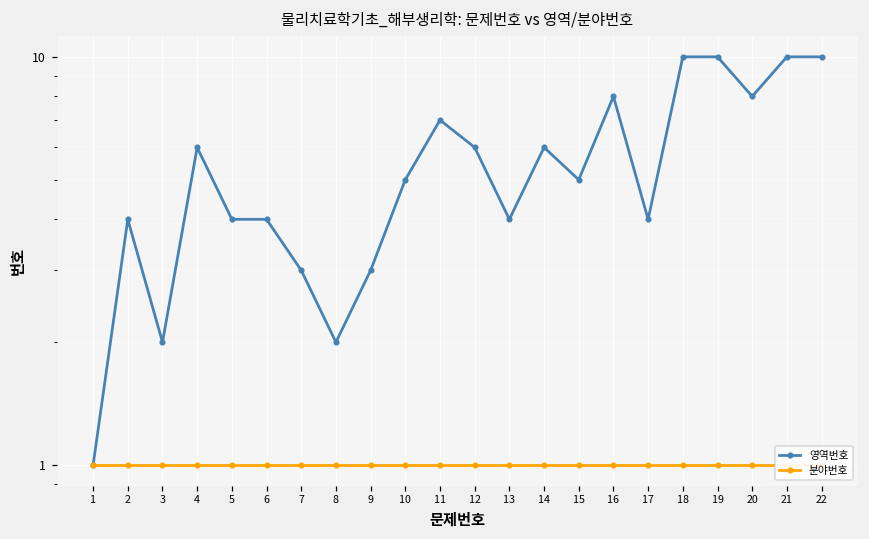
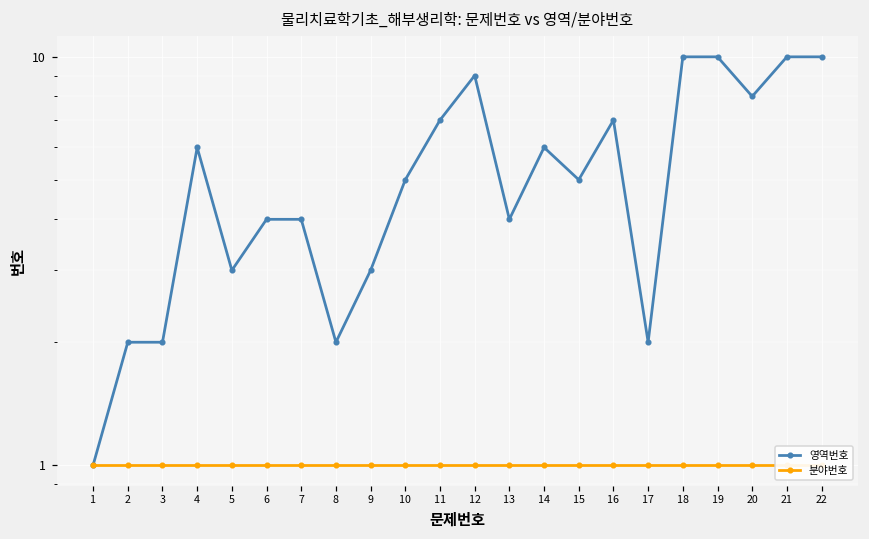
영역번호, 2: 4 -> 2
영역번호, 5: 4 -> 3
영역번호, 7: 3 -> 4
영역번호, 12: 6 -> 9
영역번호, 16: 8 -> 7
영역번호, 17: 4 -> 2
